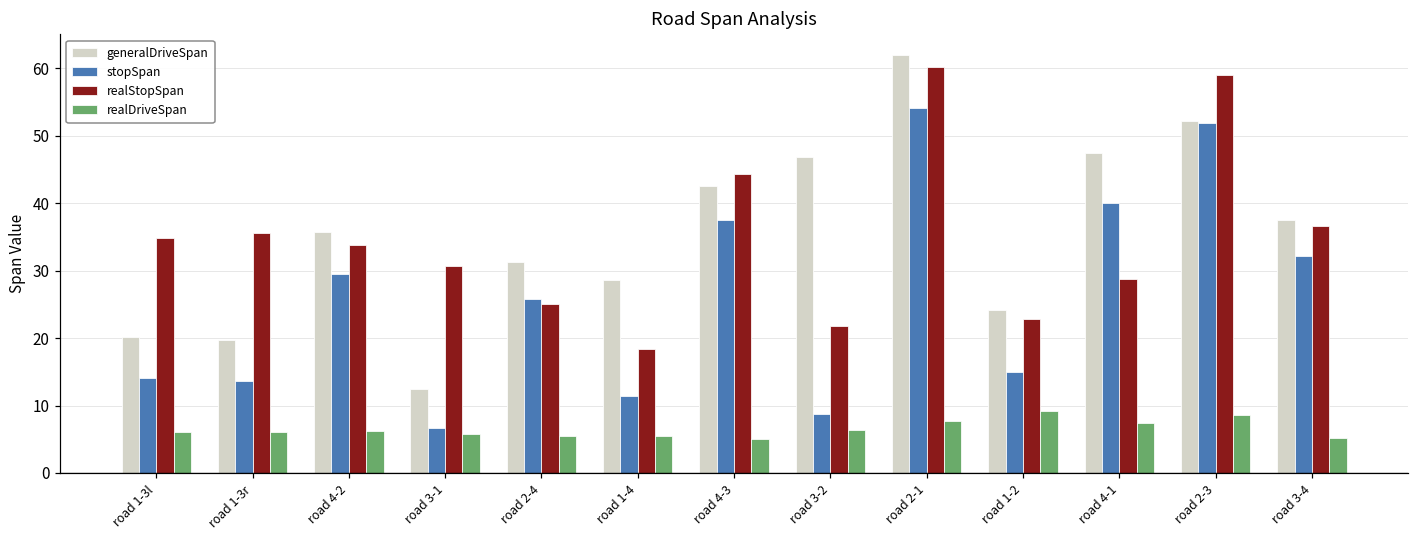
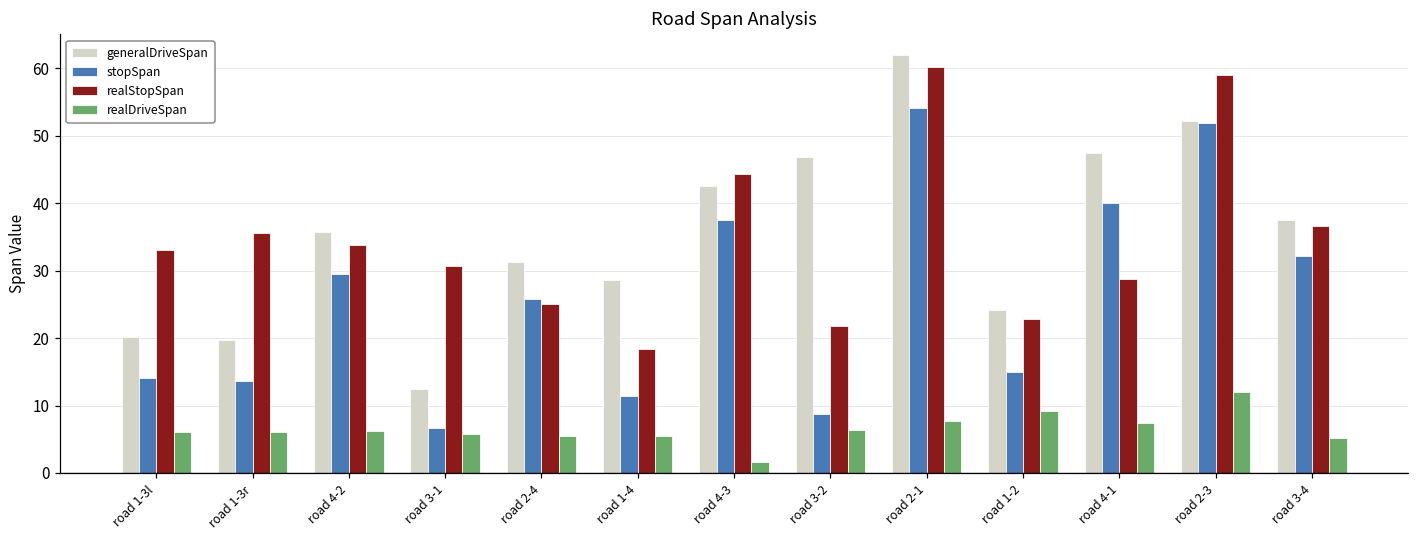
realStopSpan, road 1-3l: 35 -> 33
realDriveSpan, road 4-3: 5 -> 2
realDriveSpan, road 2-3: 9 -> 12
